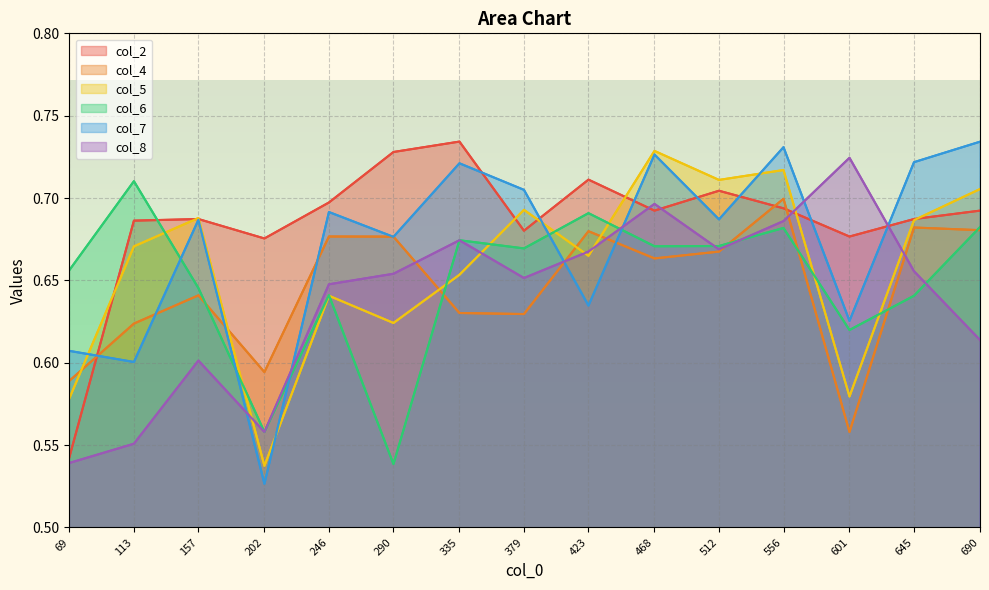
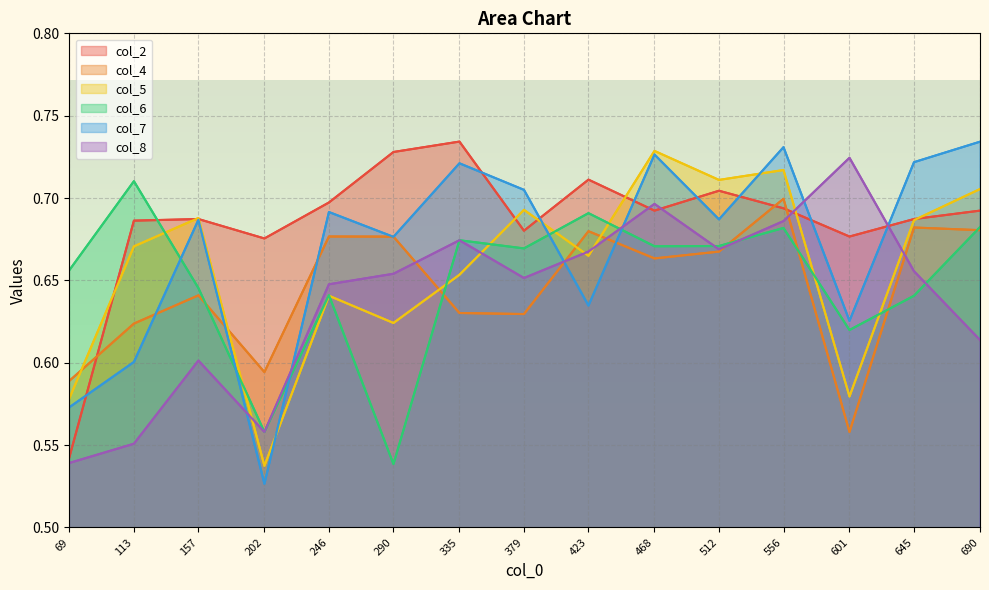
col_7, 69: 0.607 -> 0.573
